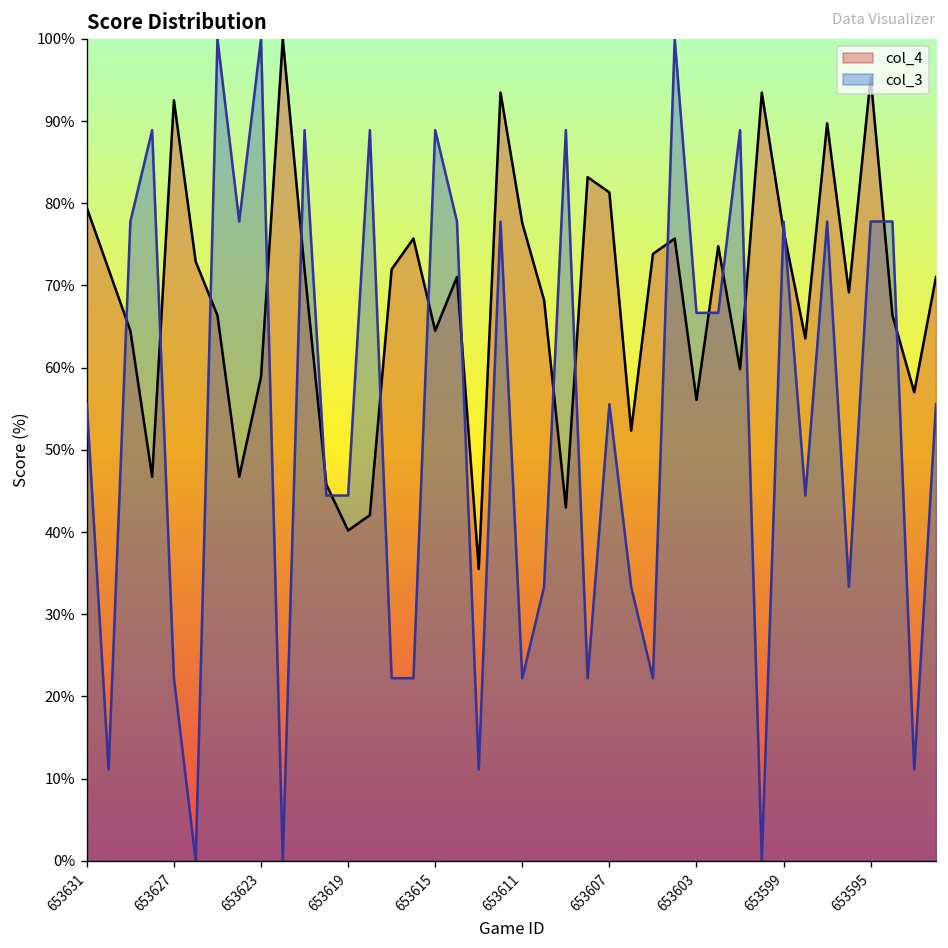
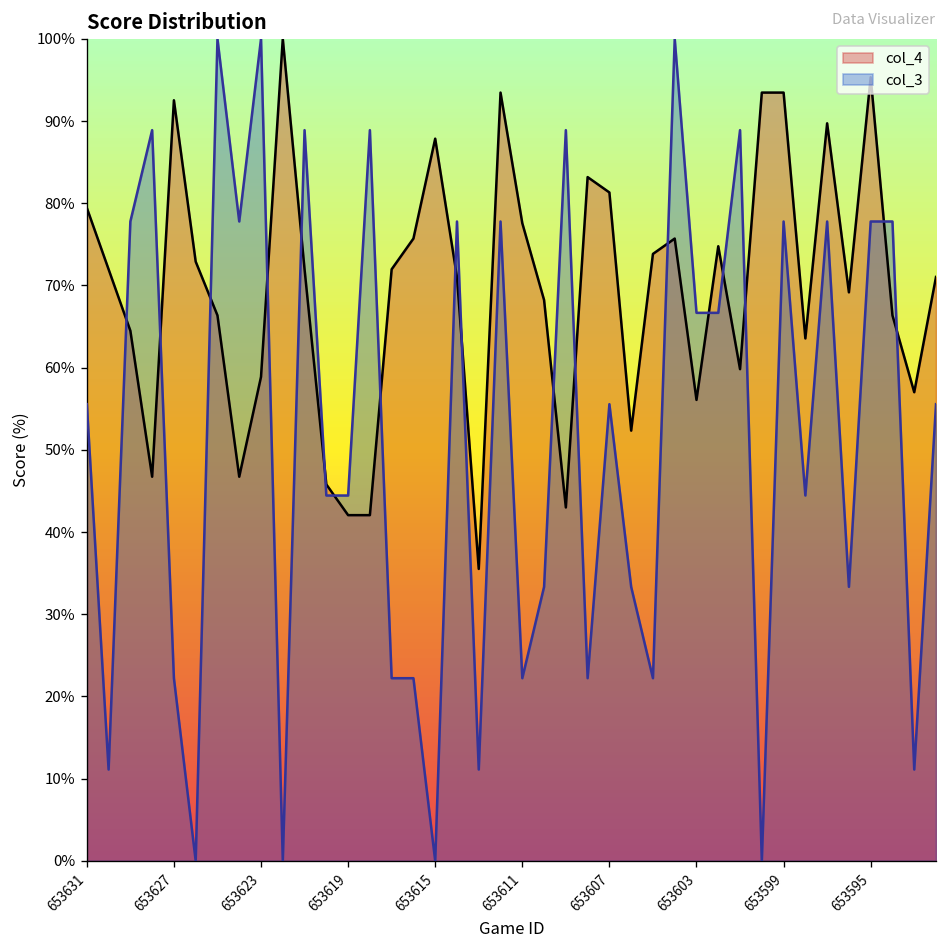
col_4, 653619: 40% -> 42%
col_4, 653615: 64% -> 88%
col_3, 653615: 89% -> 0%
col_4, 653599: 77% -> 93%
